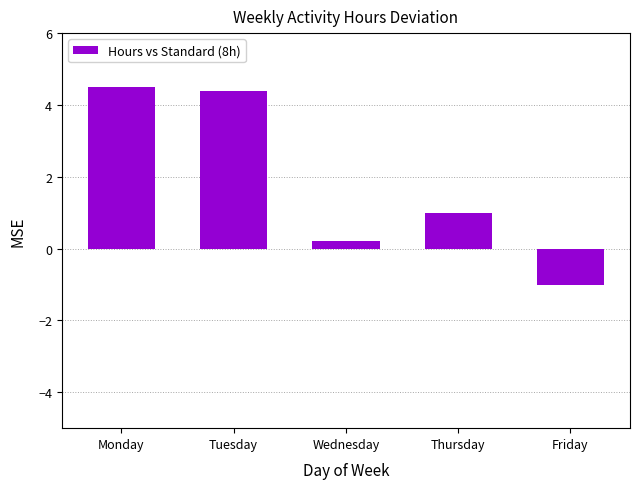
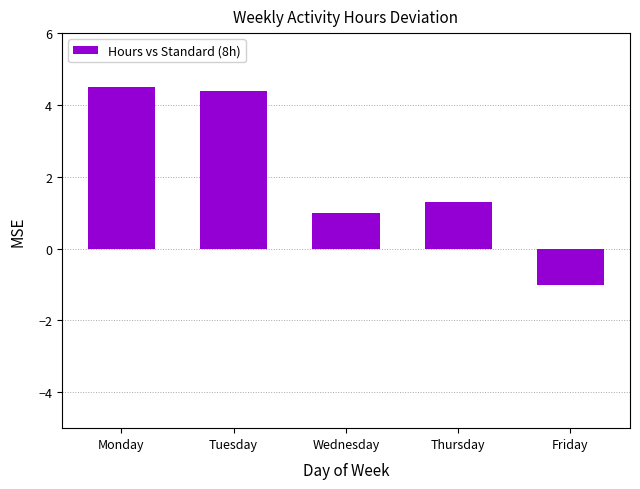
Wednesday: 0.2 -> 1.0
Thursday: 1.0 -> 1.3
